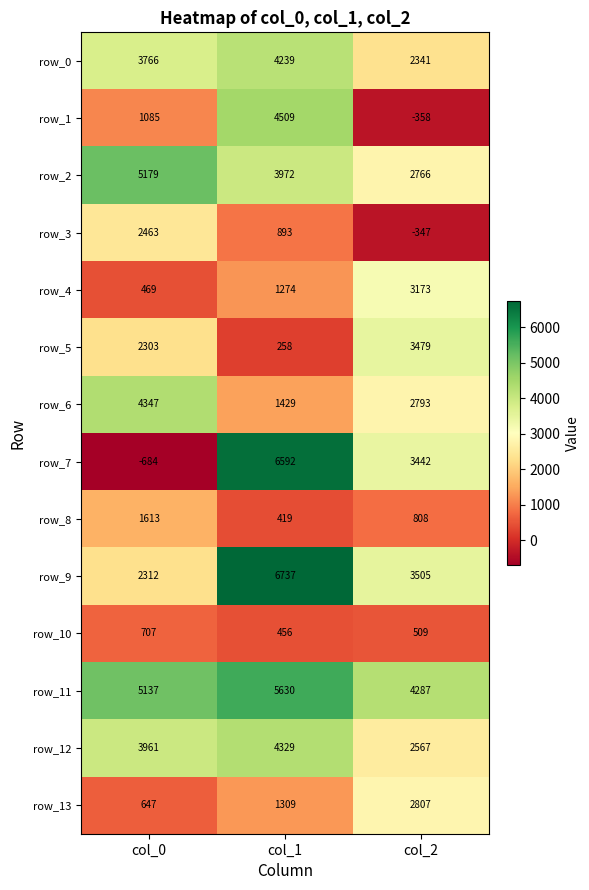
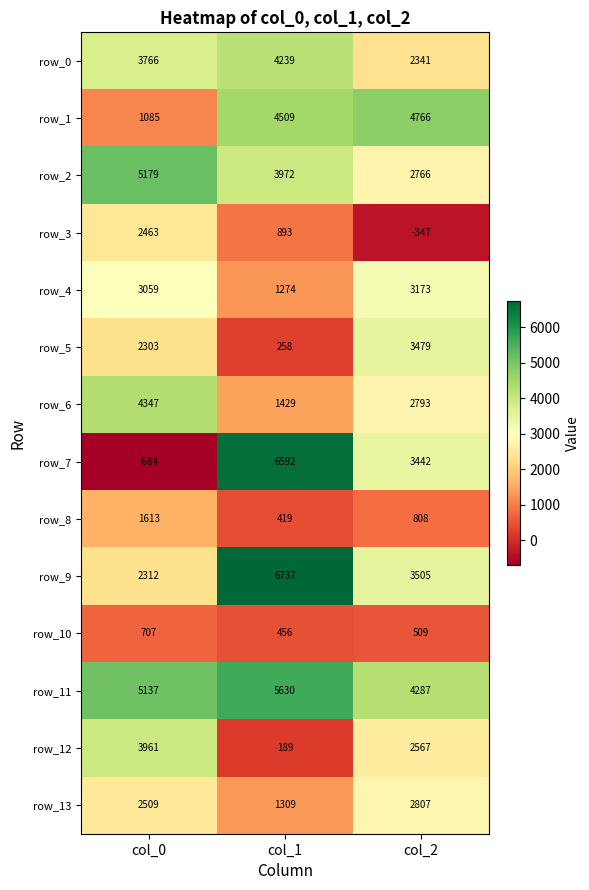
row_1, col_2: -358 -> 4766
row_4, col_0: 469 -> 3059
row_12, col_1: 4329 -> 189
row_13, col_0: 647 -> 2509
